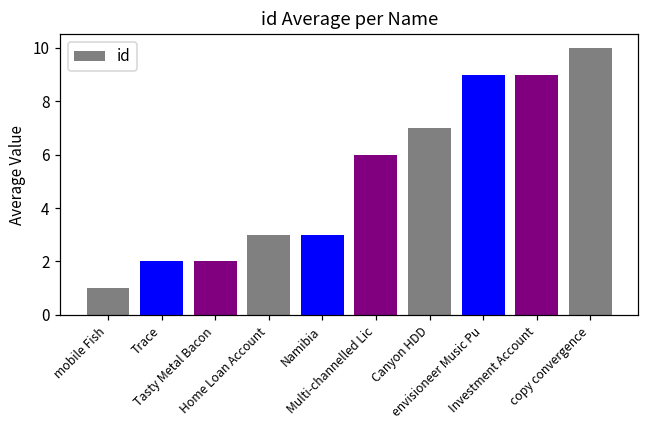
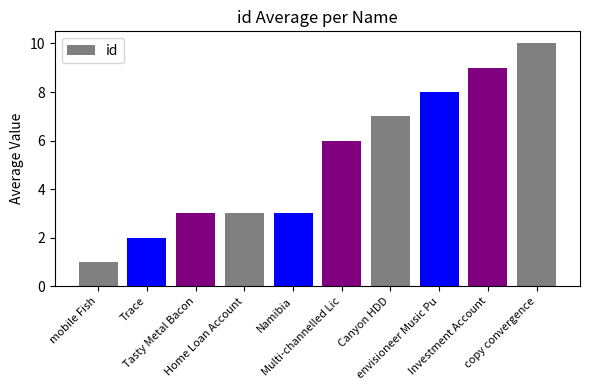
Tasty Metal Bacon: 2 -> 3
envisioneer Music Pu: 9 -> 8
